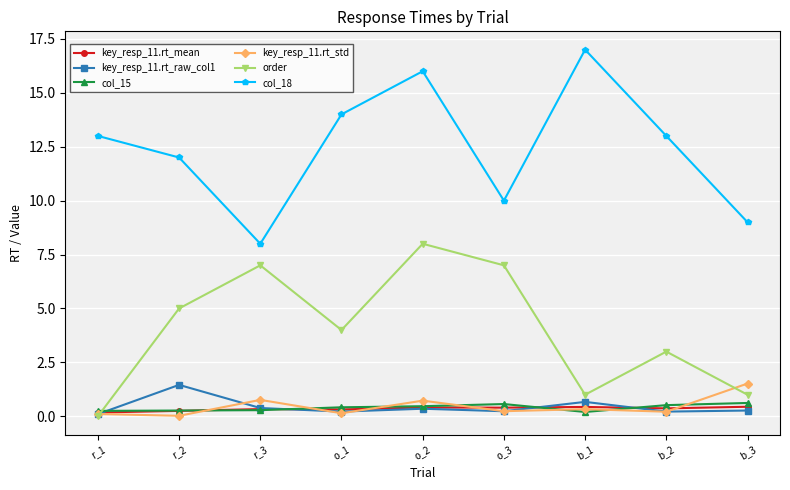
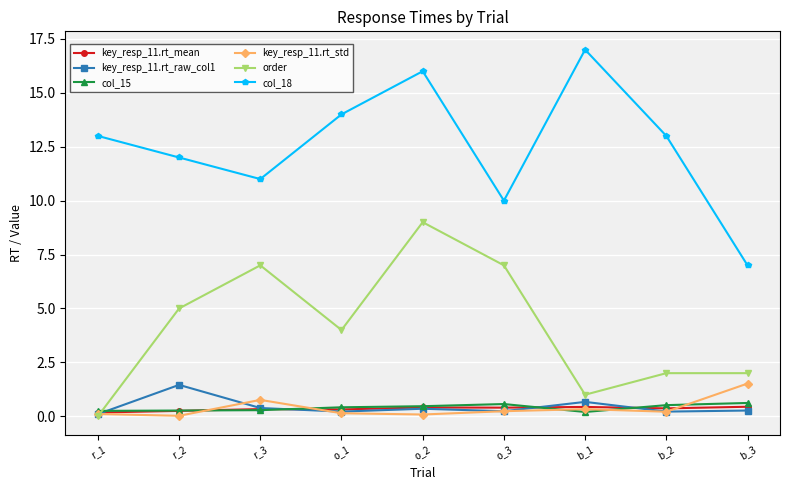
col_18, r_3: 8 -> 11
key_resp_11.rt_std, o_2: 0.7 -> 0.1
order, o_2: 8 -> 9
order, b_2: 3 -> 2
order, b_3: 1 -> 2
col_18, b_3: 9 -> 7
